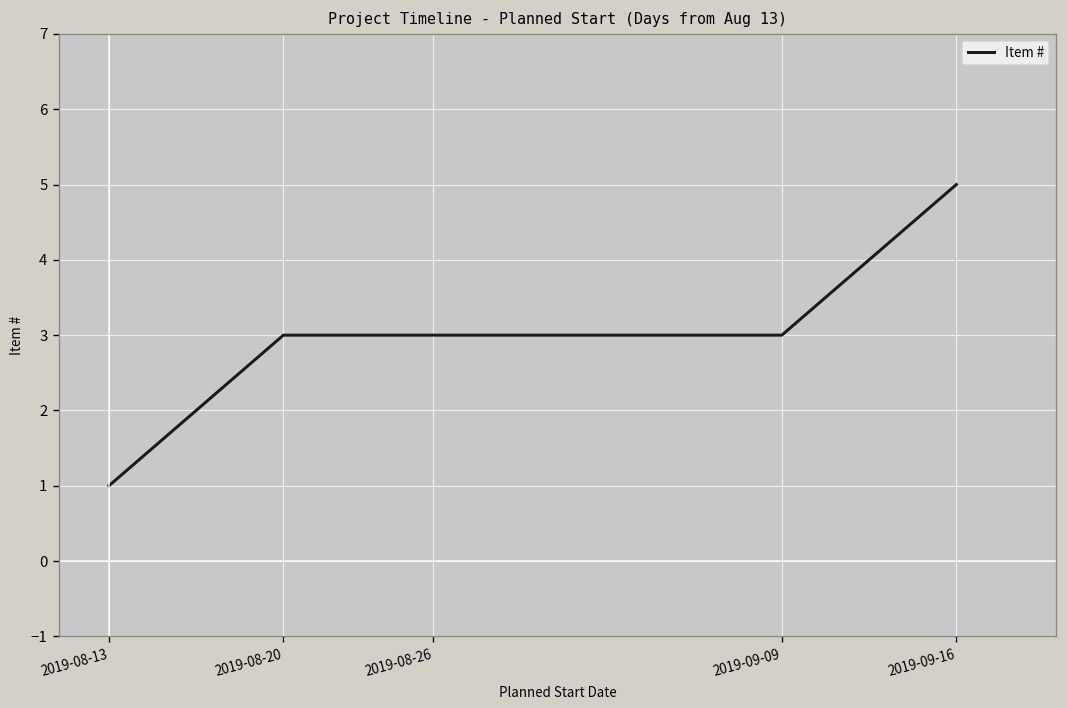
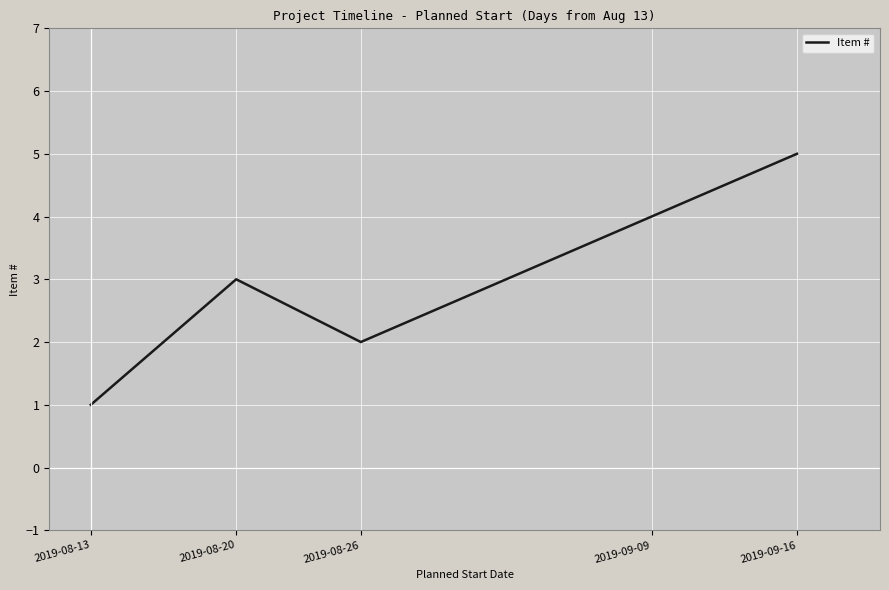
2019-08-26: 3 -> 2
2019-09-09: 3 -> 4
